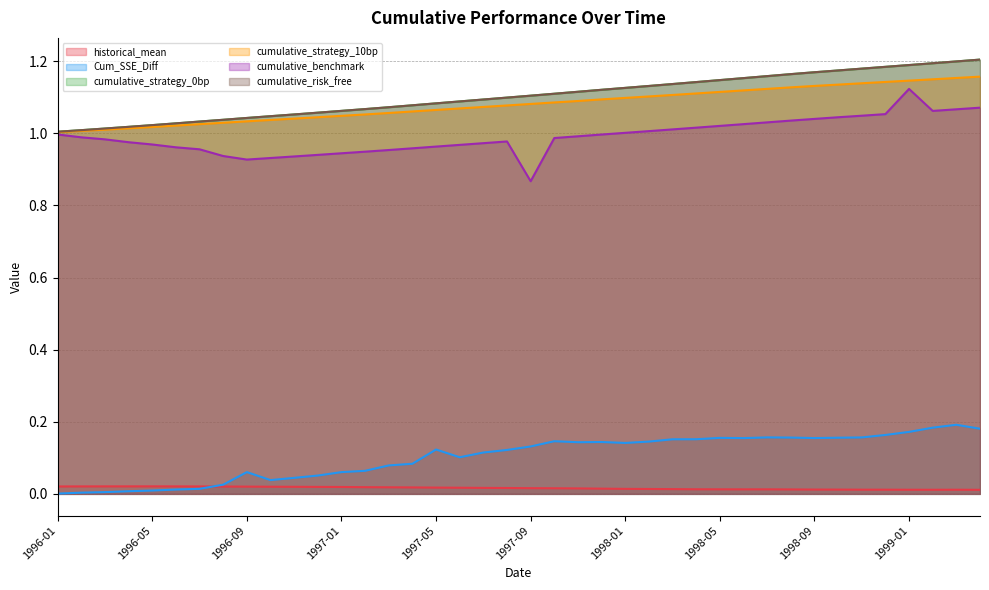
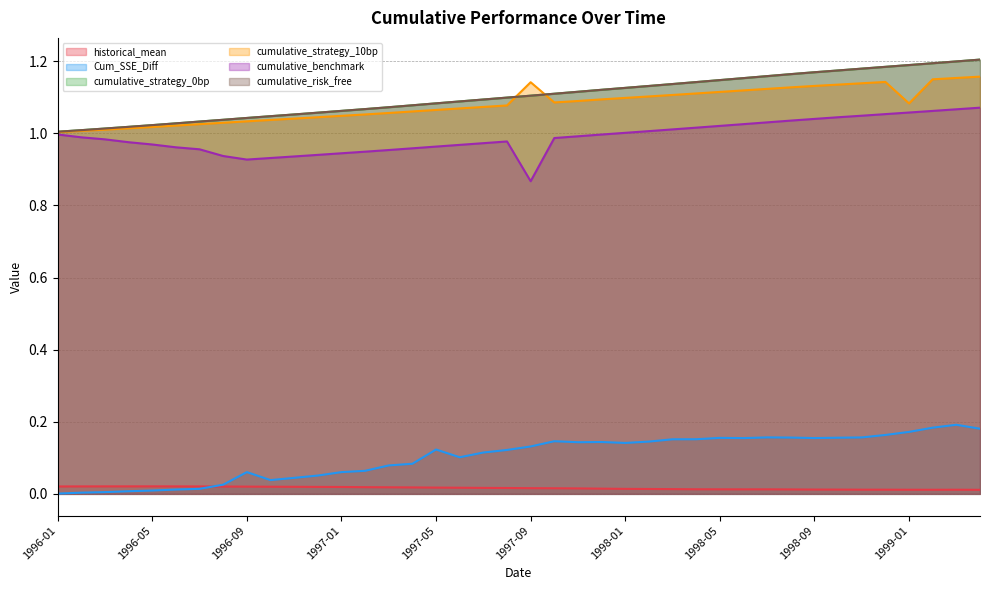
cumulative_strategy_10bp, 1997-09: 1.08 -> 1.14
cumulative_strategy_10bp, 1999-01: 1.15 -> 1.08
cumulative_benchmark, 1999-01: 1.12 -> 1.06
